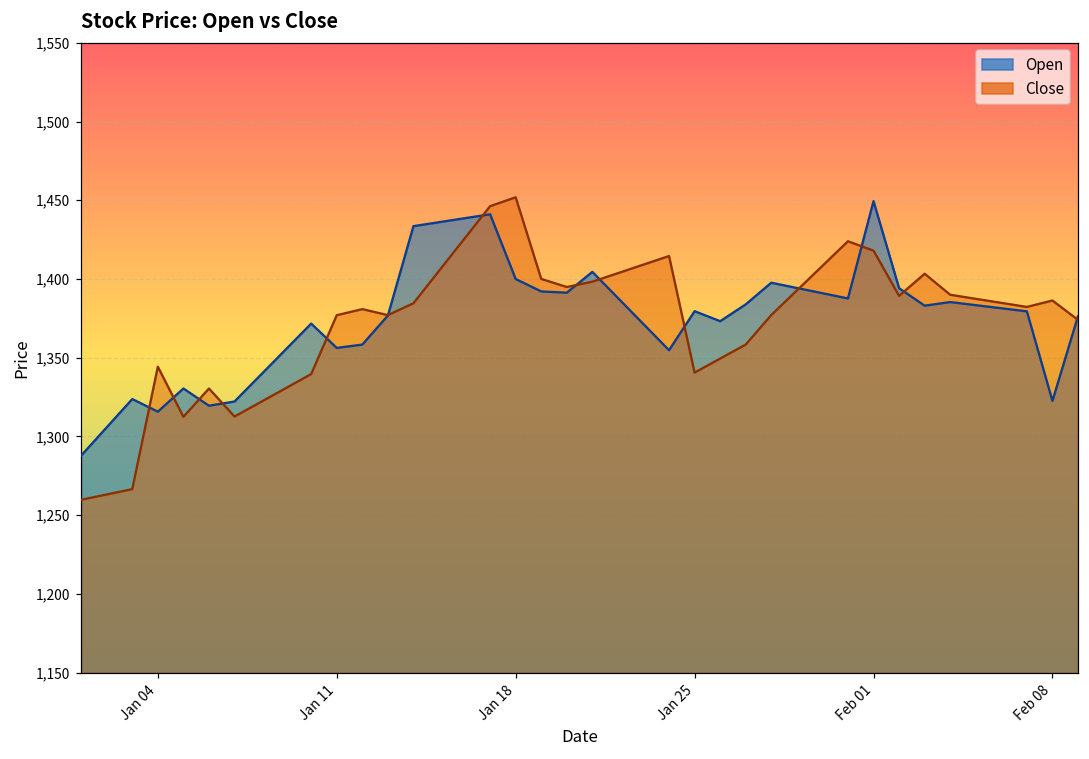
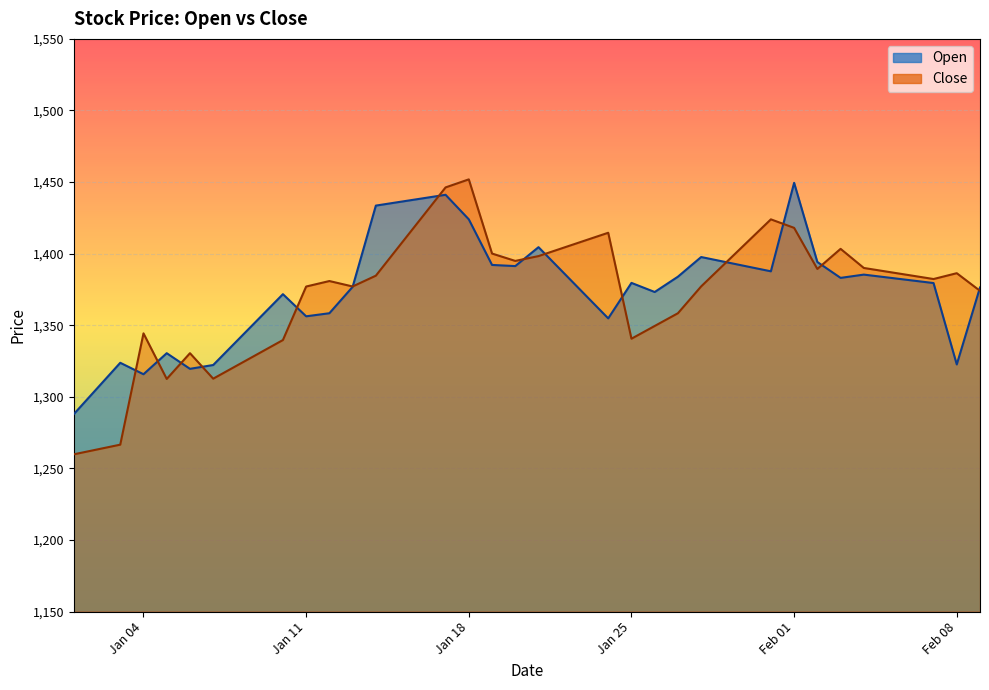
Open, Jan 18: 1,400 -> 1,424
